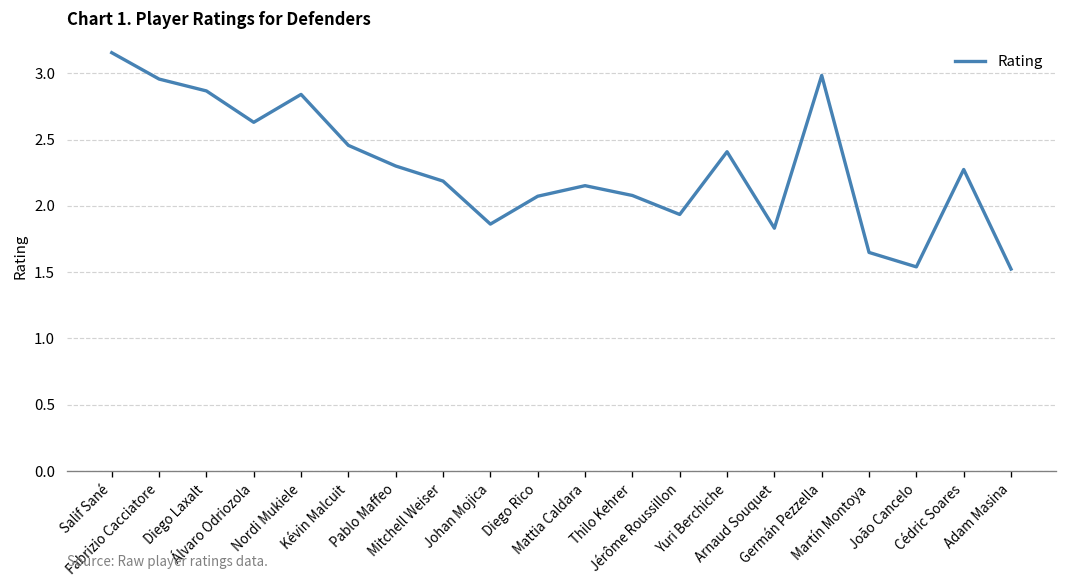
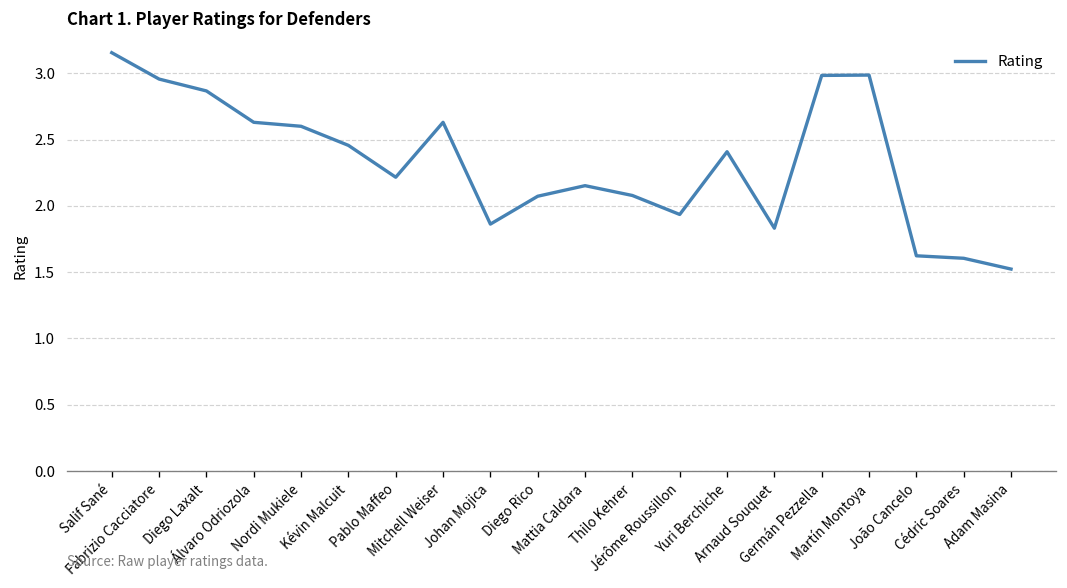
Nordi Mukiele: 2.84 -> 2.60
Pablo Maffeo: 2.30 -> 2.22
Mitchell Weiser: 2.19 -> 2.63
Martín Montoya: 1.65 -> 2.99
João Cancelo: 1.54 -> 1.62
Cédric Soares: 2.27 -> 1.60
